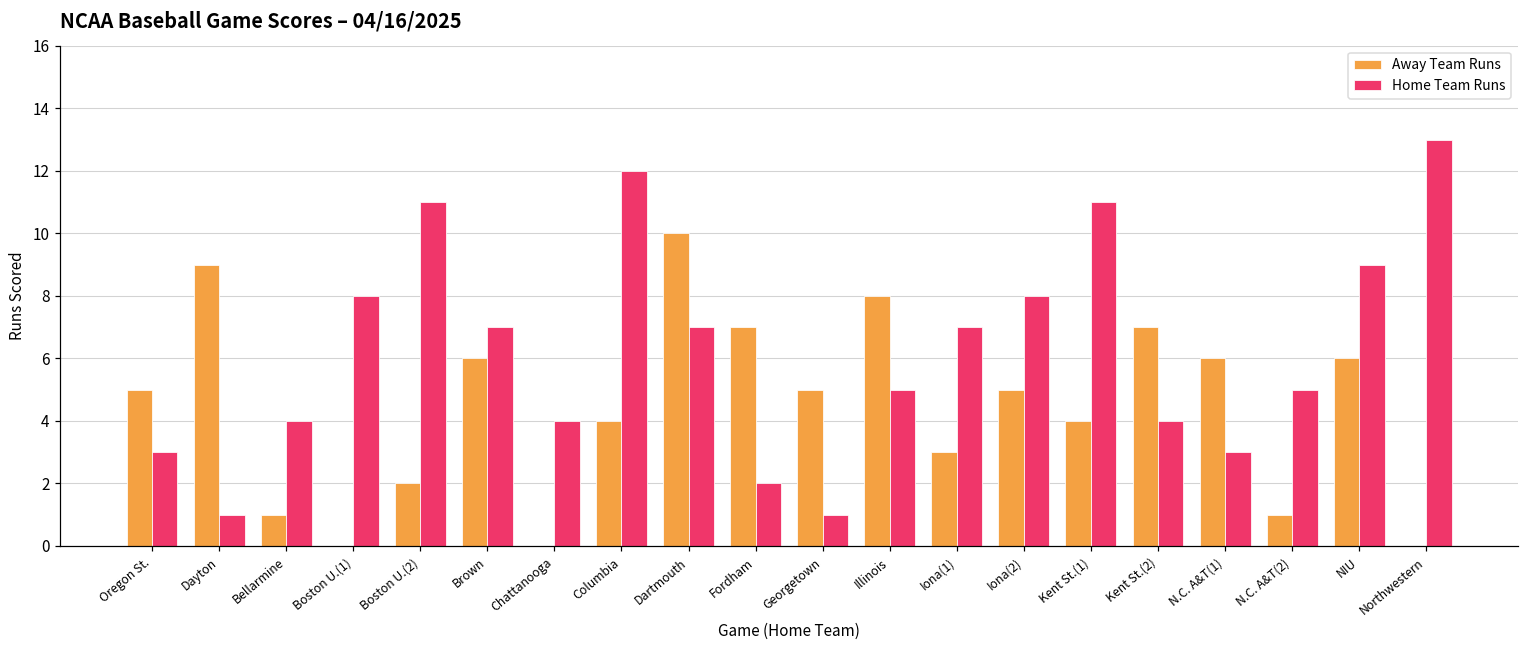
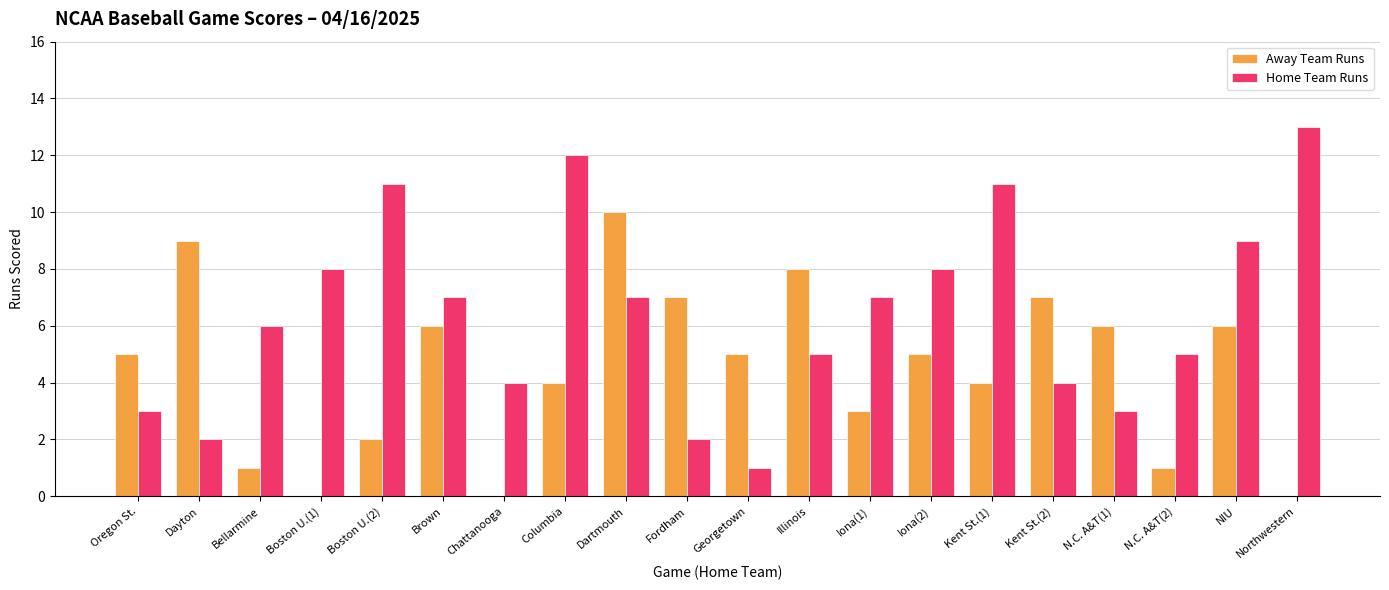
Home Team Runs, Dayton: 1 -> 2
Home Team Runs, Bellarmine: 4 -> 6
